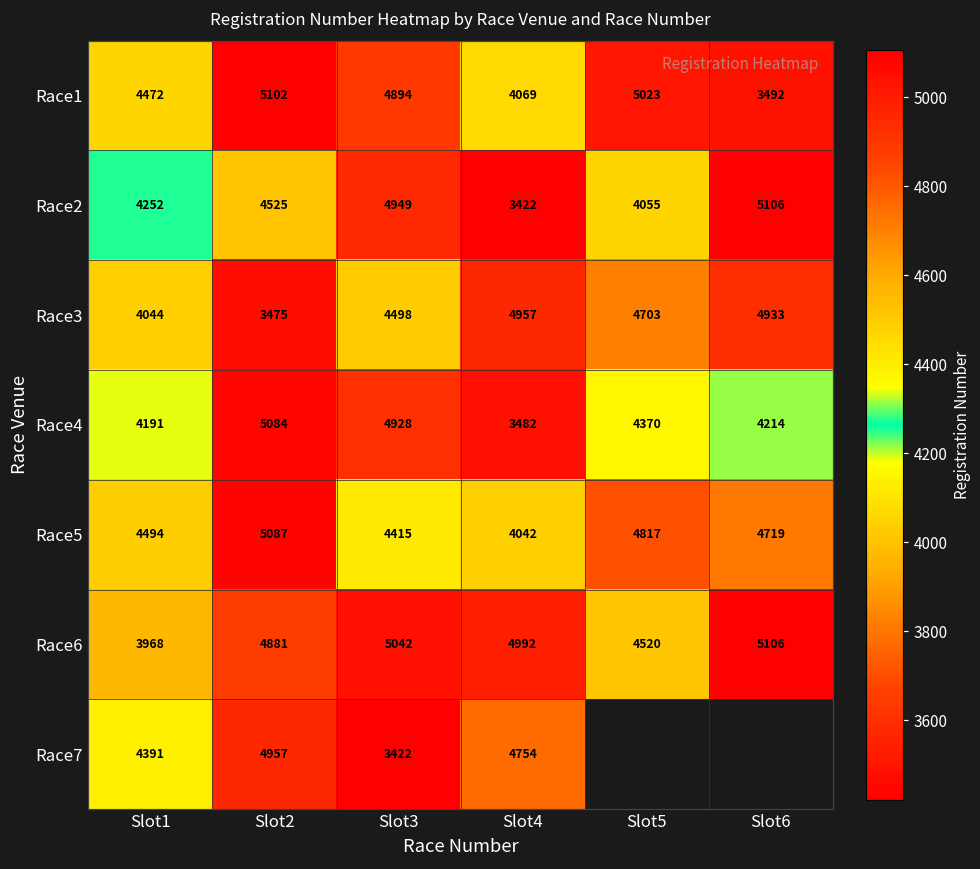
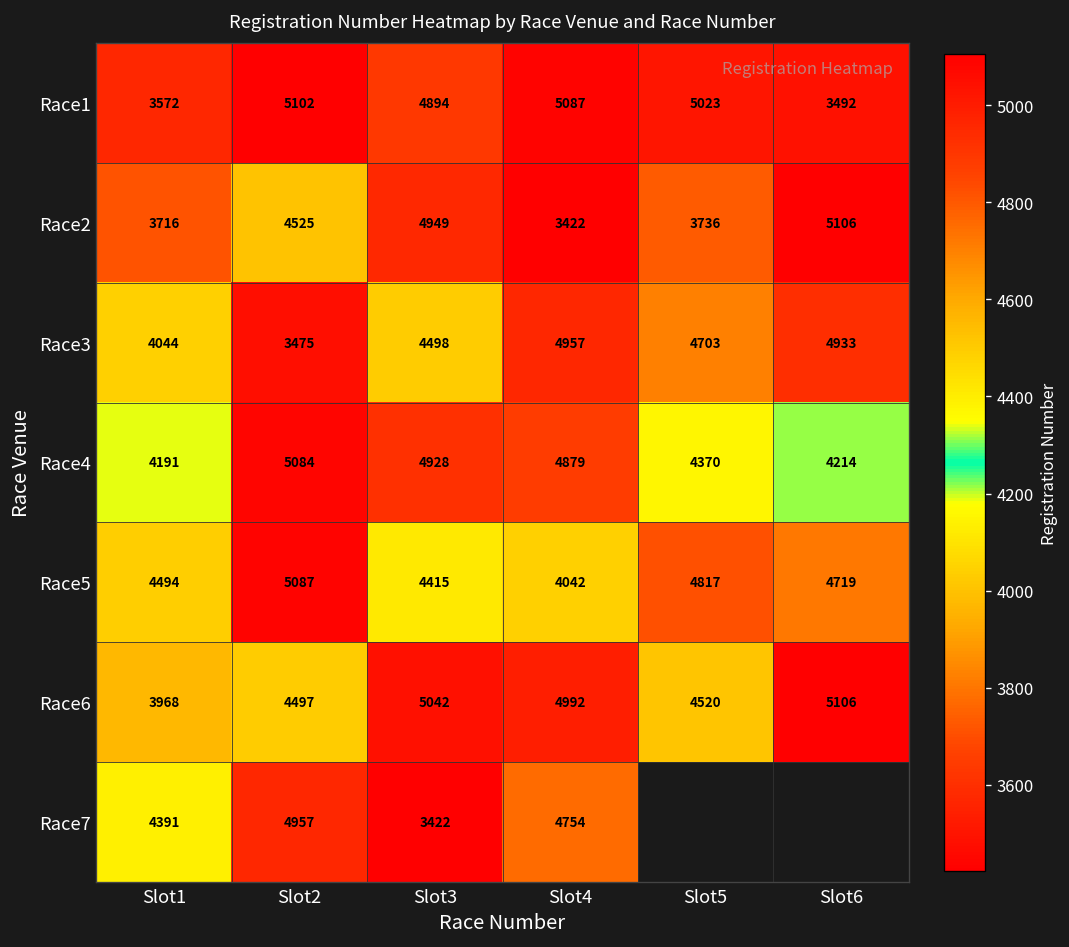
Race1, Slot1: 4472 -> 3572
Race1, Slot4: 4069 -> 5087
Race2, Slot1: 4252 -> 3716
Race2, Slot5: 4055 -> 3736
Race4, Slot4: 3482 -> 4879
Race6, Slot2: 4881 -> 4497
